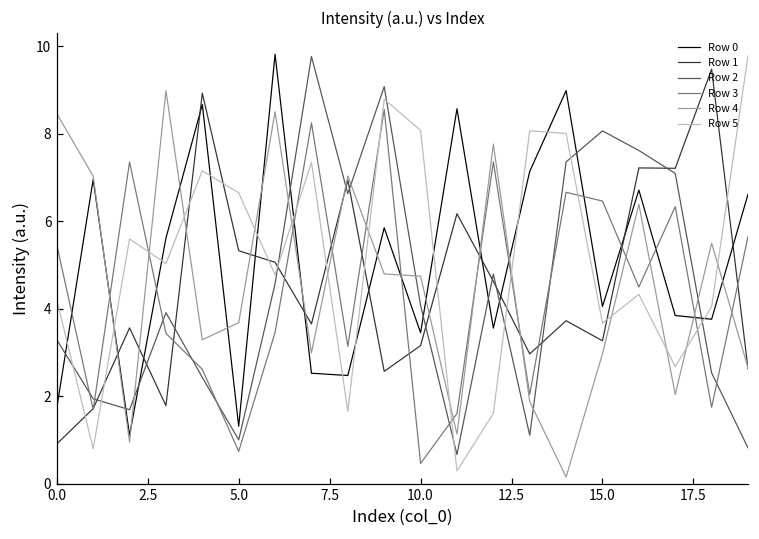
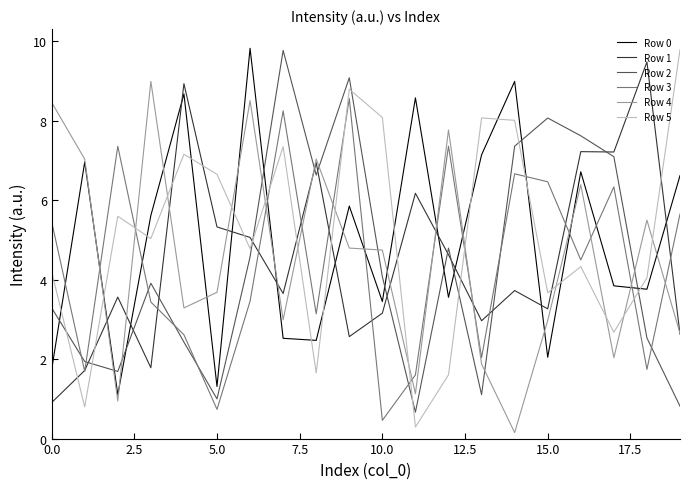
Row 0, 15.0: 4.1 -> 2.0
